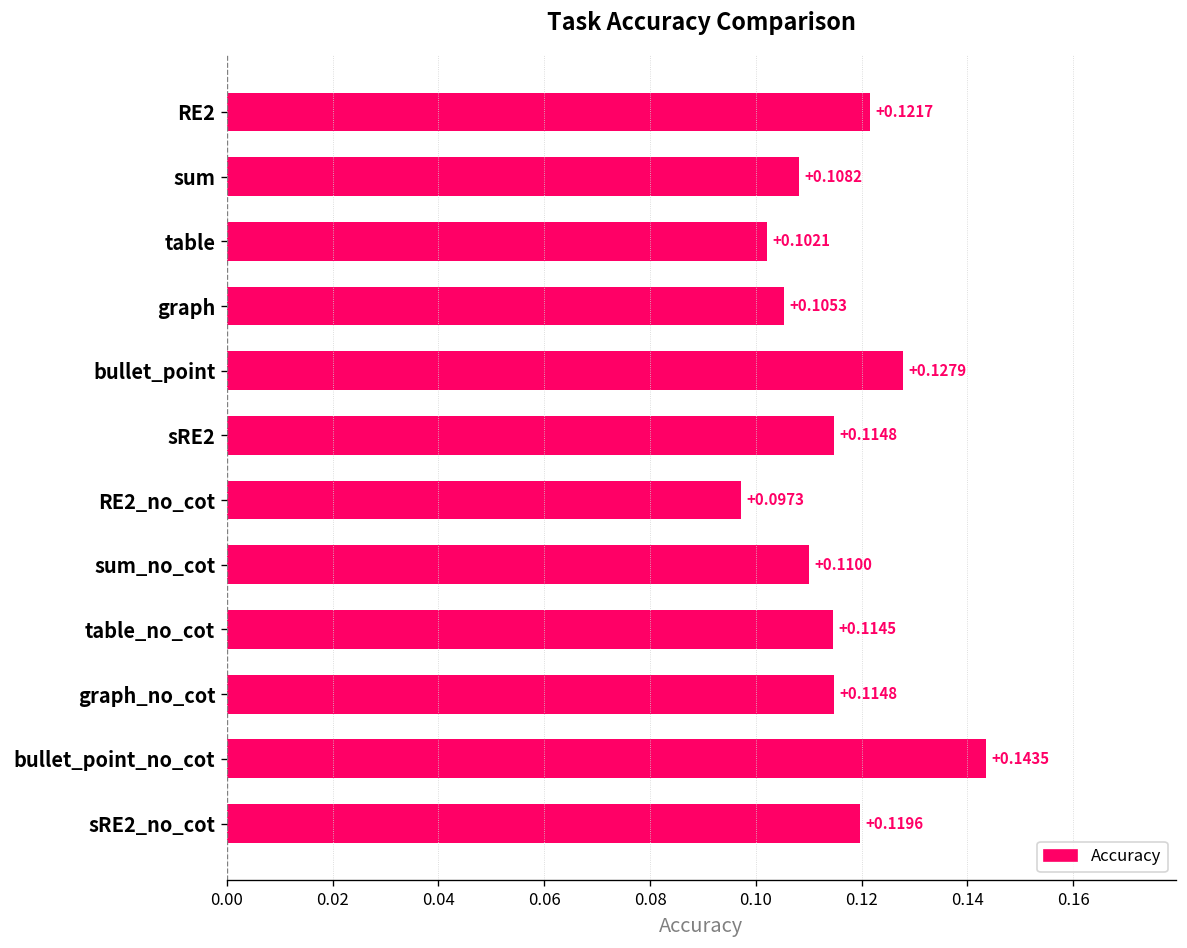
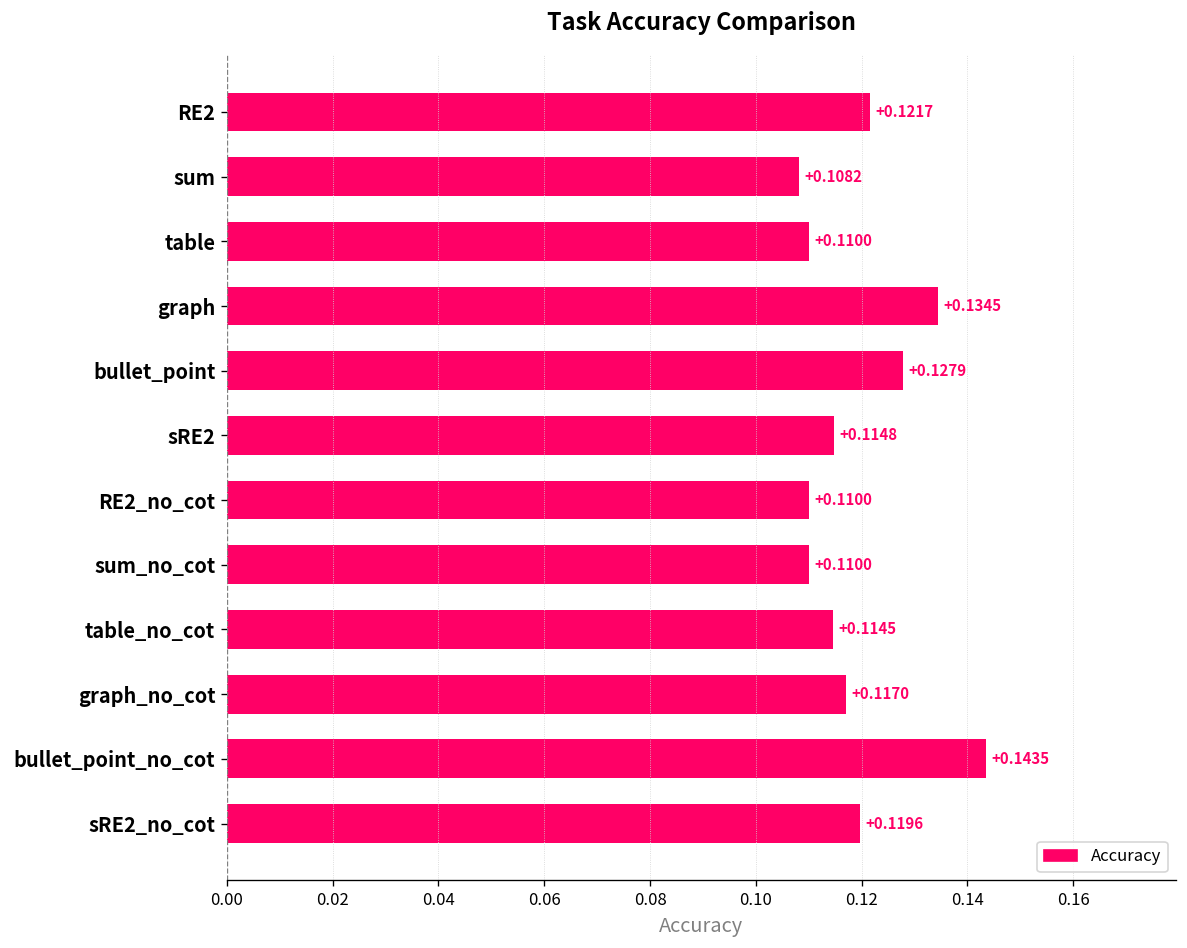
table: +0.1021 -> +0.1100
graph: +0.1053 -> +0.1345
RE2_no_cot: +0.0973 -> +0.1100
graph_no_cot: +0.1148 -> +0.1170
